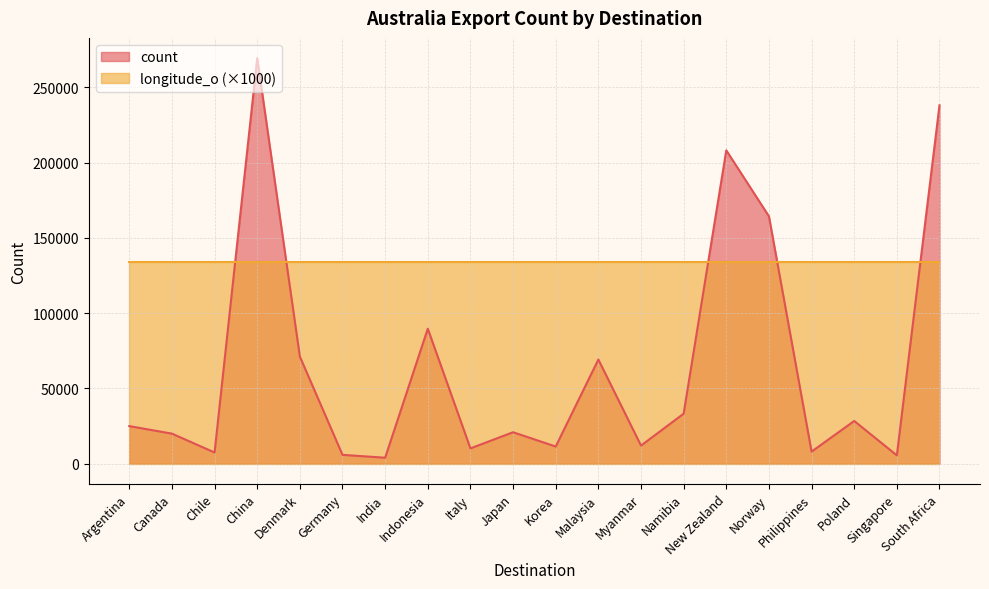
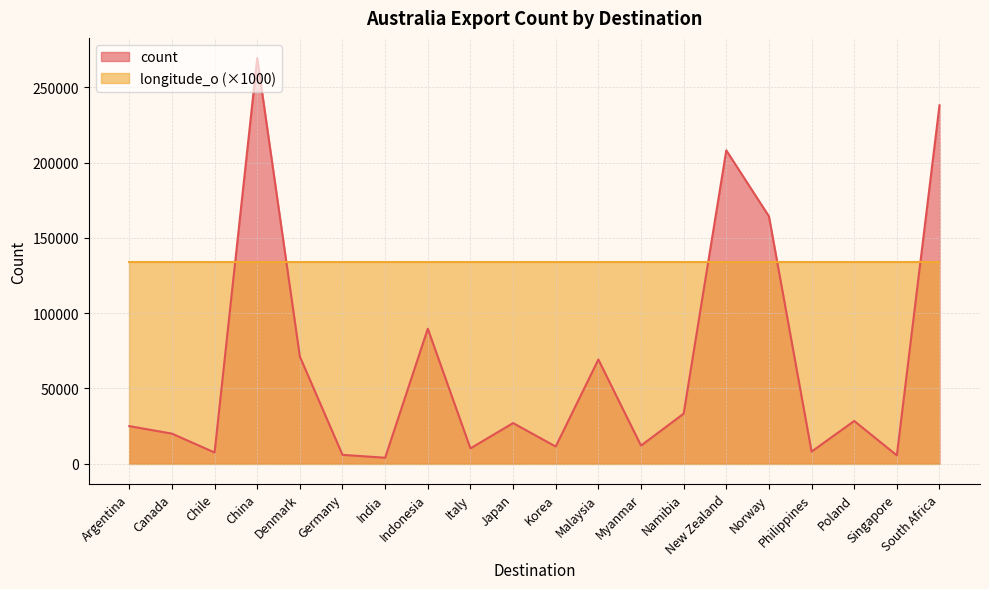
count, Japan: 21000 -> 27000
